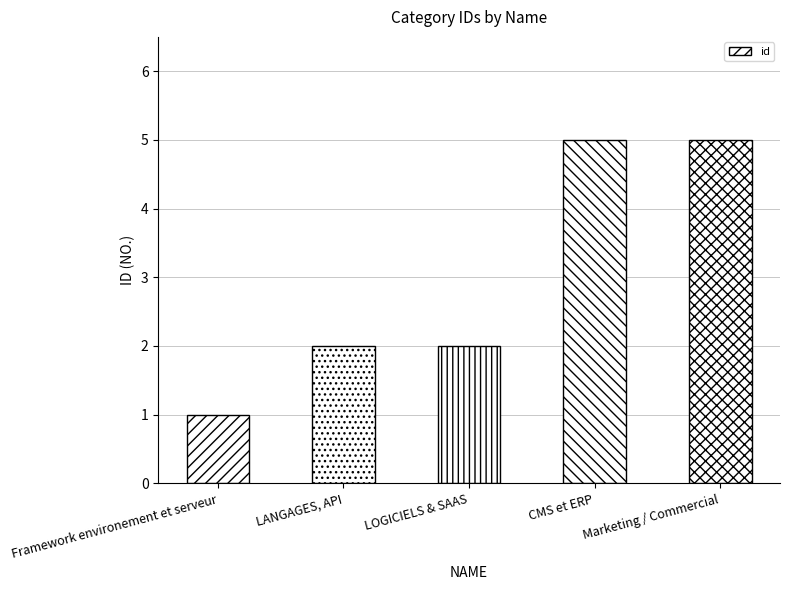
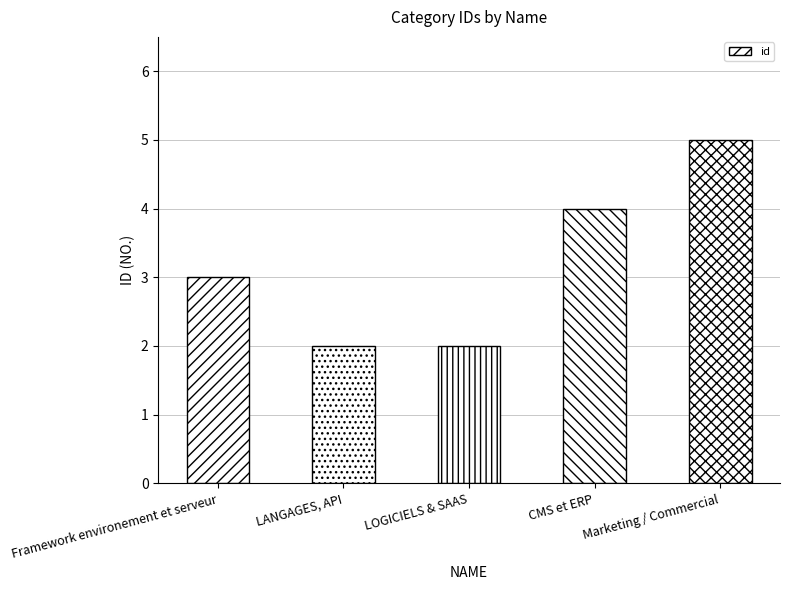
Framework environement et serveur: 1 -> 3
CMS et ERP: 5 -> 4
